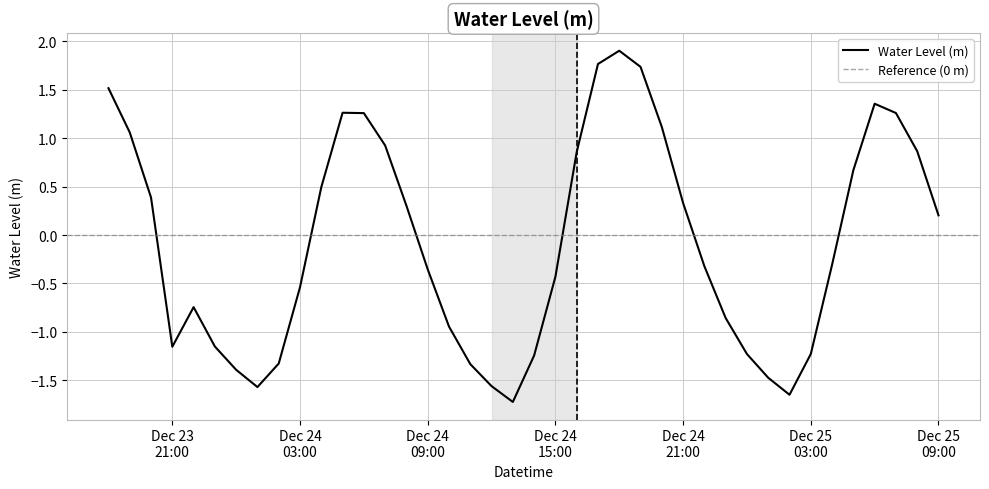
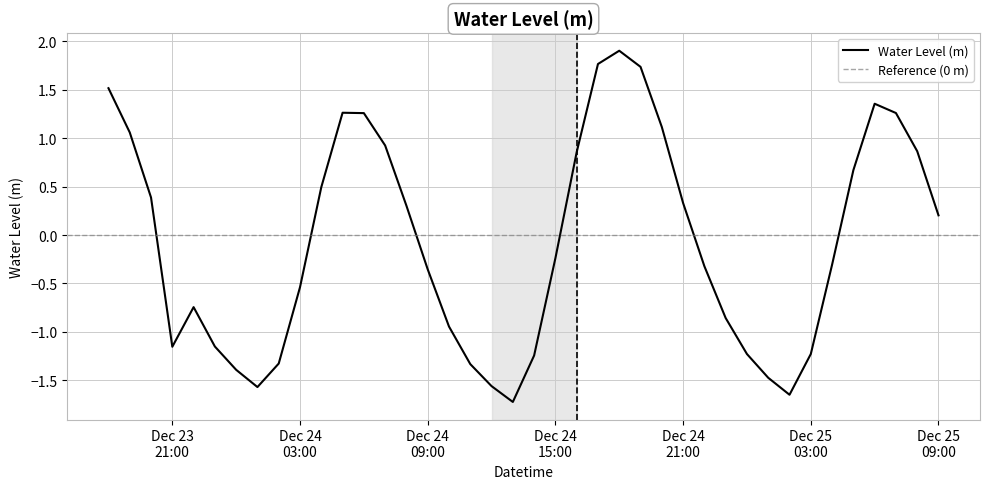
Dec 24 15:00: -0.4 -> -0.2
